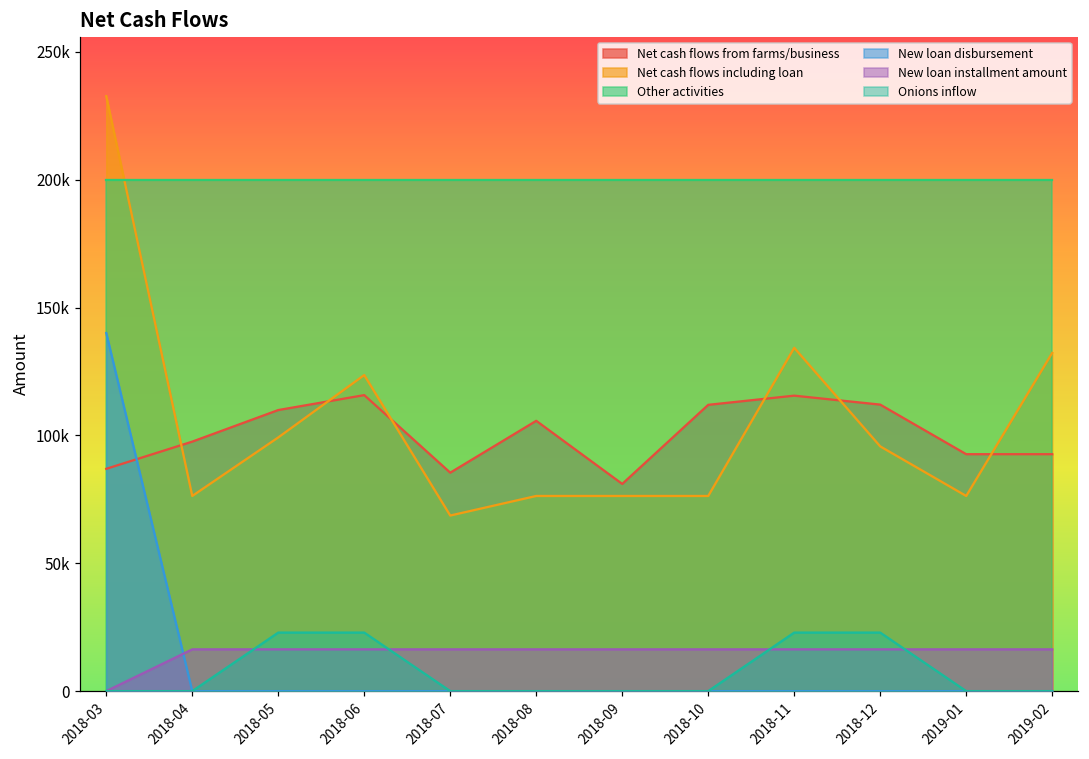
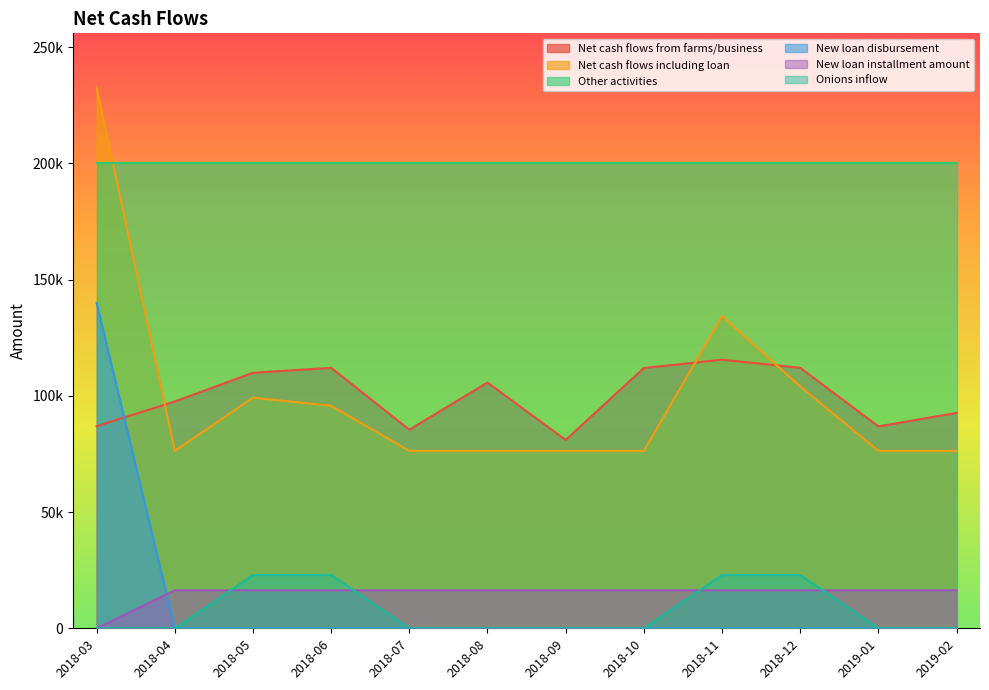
Net cash flows from farms/business, 2018-06: 116000 -> 112000
Net cash flows including loan, 2018-06: 124000 -> 96000
Net cash flows including loan, 2018-07: 69000 -> 76000
Net cash flows including loan, 2018-12: 96000 -> 104000
Net cash flows from farms/business, 2019-01: 93000 -> 87000
Net cash flows including loan, 2019-02: 132000 -> 76000
